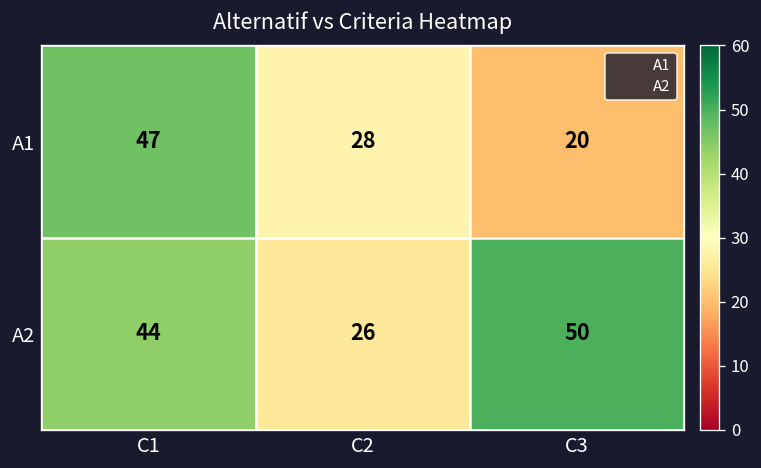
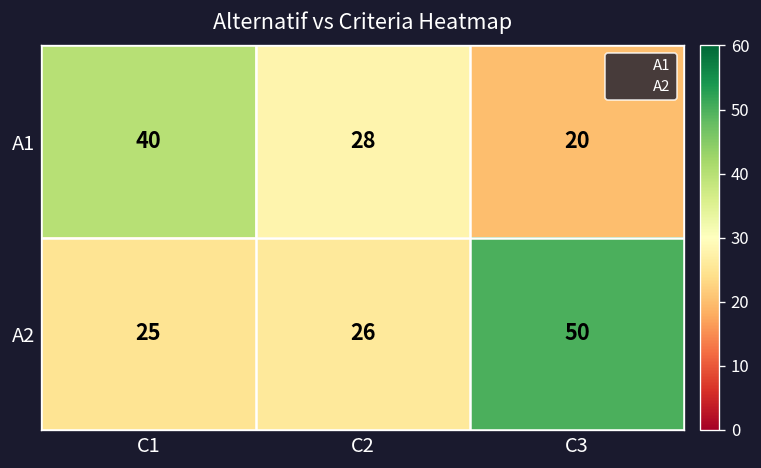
A1, C1: 47 -> 40
A2, C1: 44 -> 25
